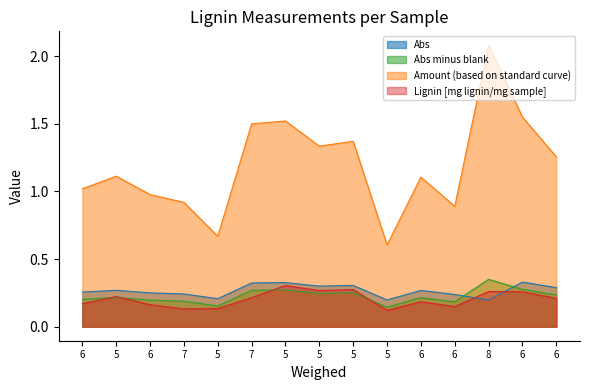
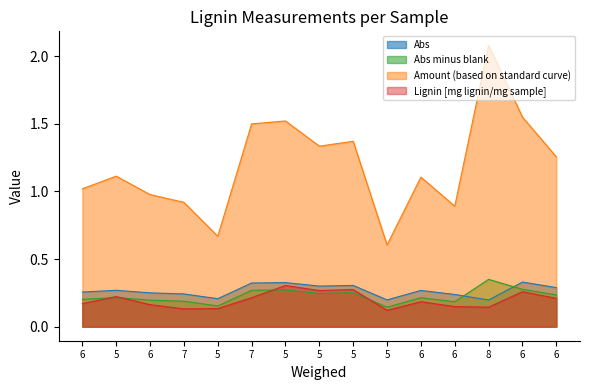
Lignin [mg lignin/mg sample], 8: 0.26 -> 0.14
